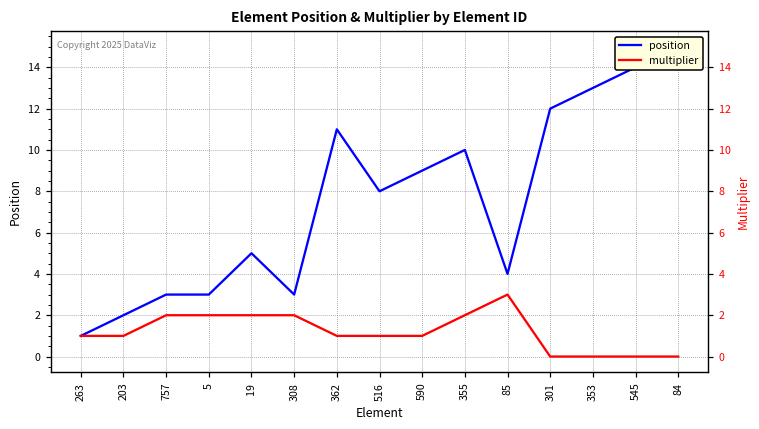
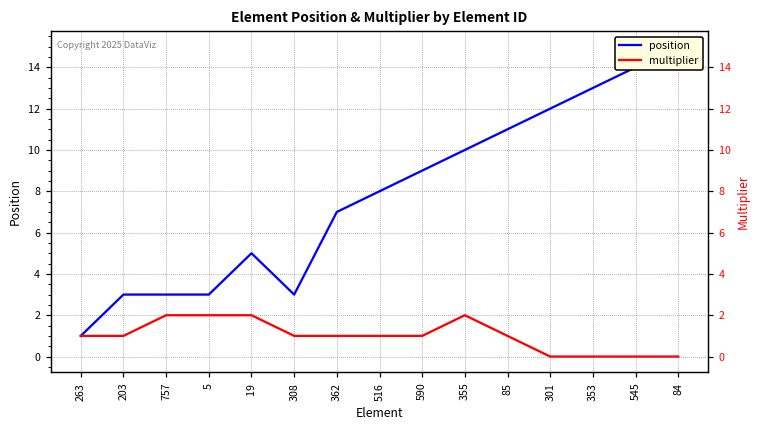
position, 203: 2 -> 3
multiplier, 308: 2 -> 1
position, 362: 11 -> 7
position, 85: 4 -> 11
multiplier, 85: 3 -> 1
